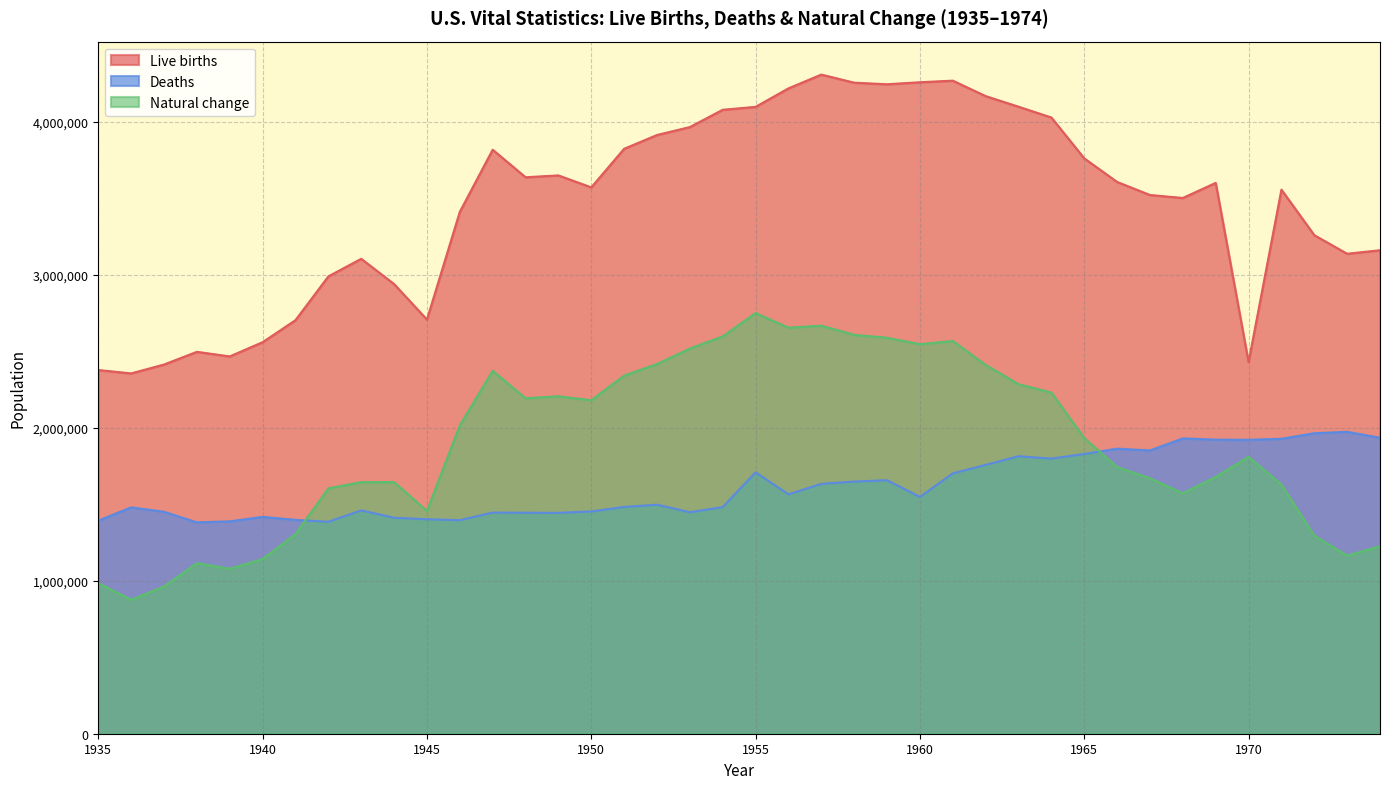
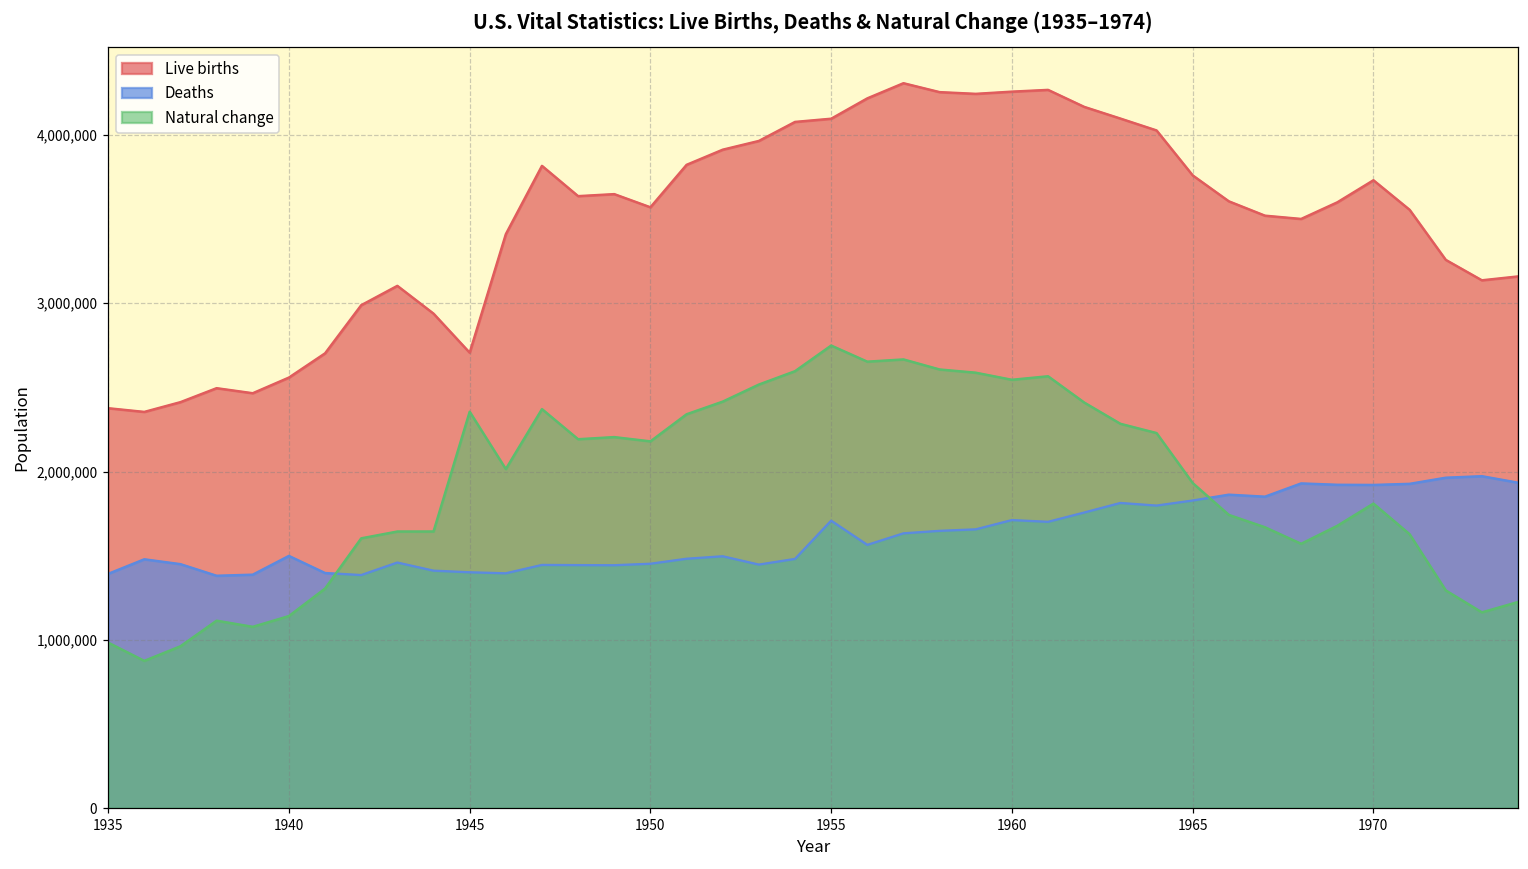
Deaths, 1940: 1,420,000 -> 1,500,000
Natural change, 1945: 1,460,000 -> 2,360,000
Deaths, 1960: 1,550,000 -> 1,710,000
Live births, 1970: 2,430,000 -> 3,730,000
